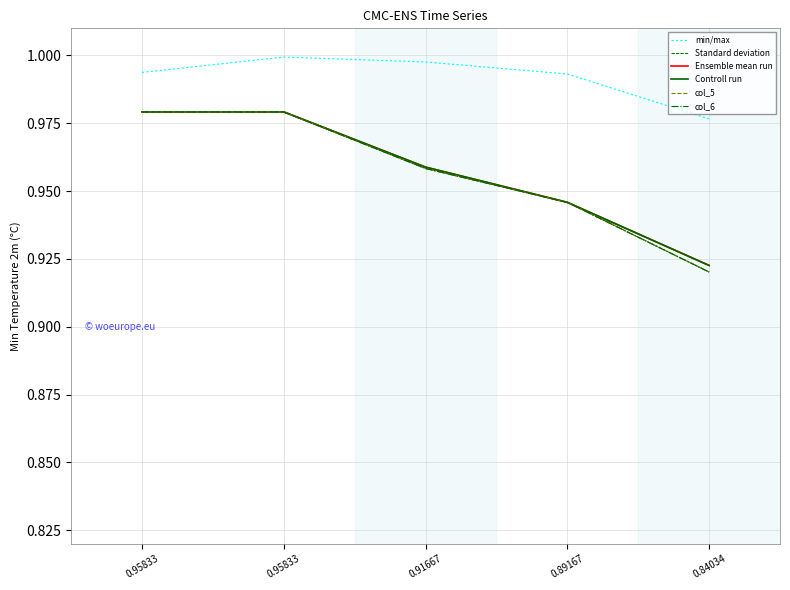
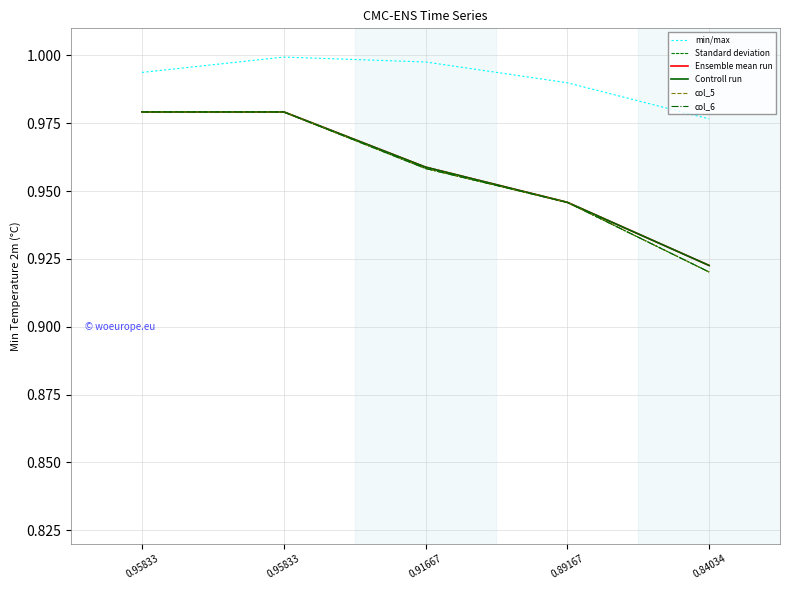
min/max, 0.89167: 0.993 -> 0.990
